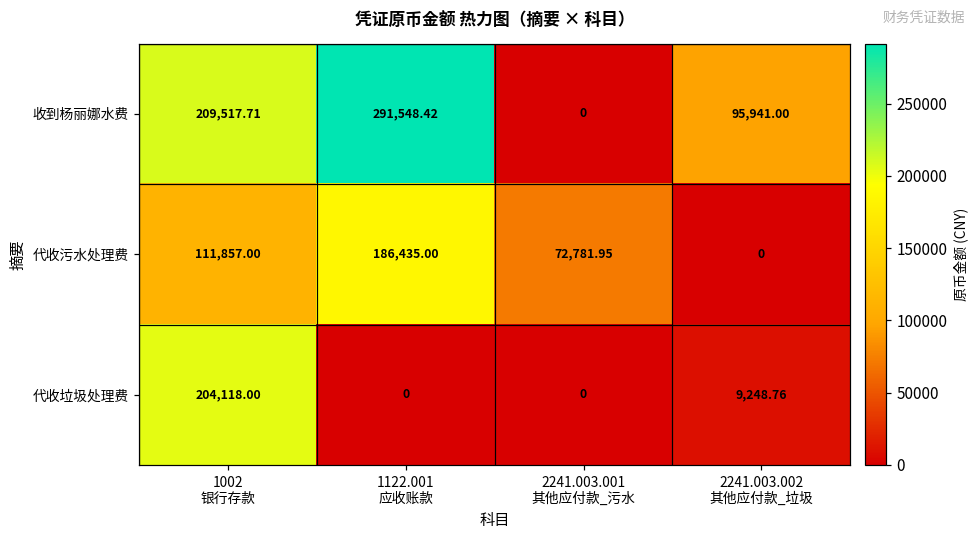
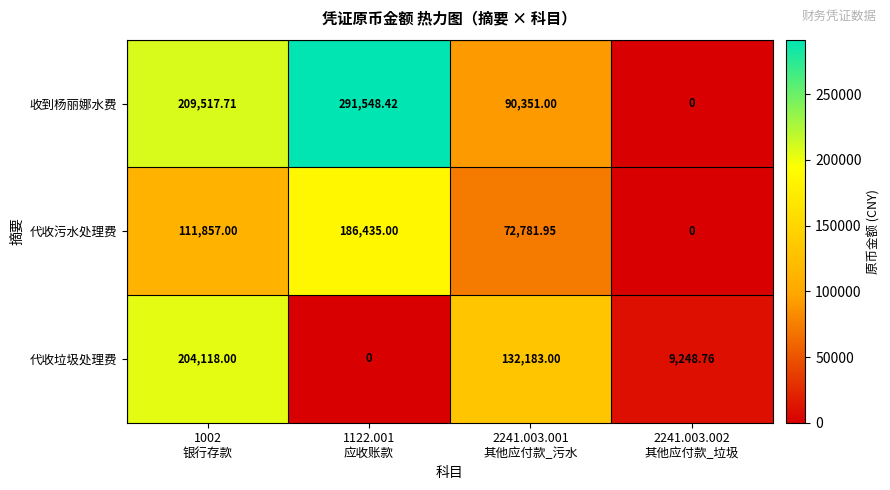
收到杨丽娜水费, 2241.003.001 其他应付款_污水: 0 -> 90,351.00
收到杨丽娜水费, 2241.003.002 其他应付款_垃圾: 95,941.00 -> 0
代收垃圾处理费, 2241.003.001 其他应付款_污水: 0 -> 132,183.00
